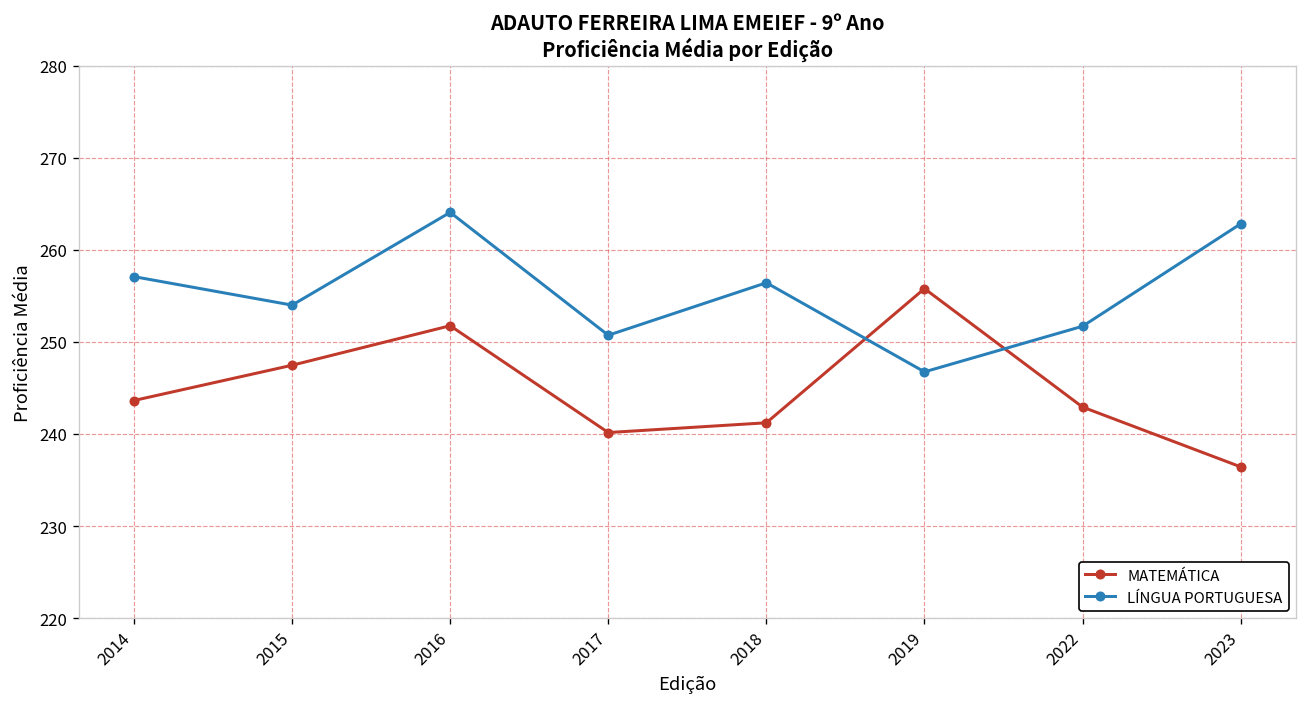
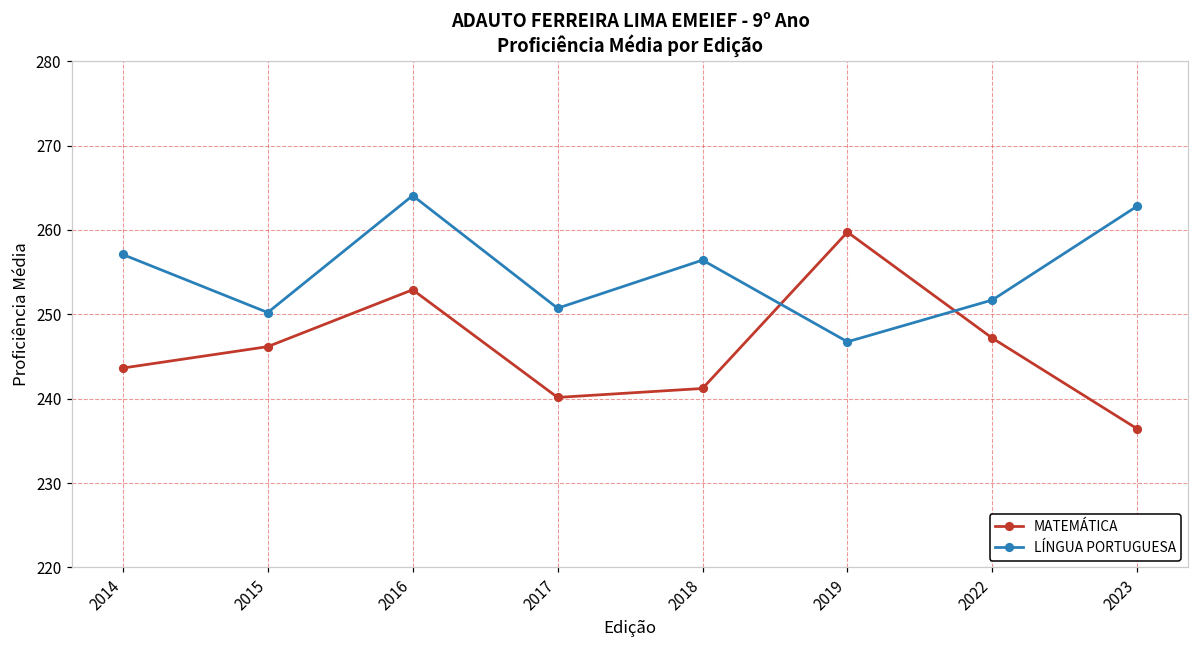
MATEMÁTICA, 2015: 247 -> 246
LÍNGUA PORTUGUESA, 2015: 254 -> 250
MATEMÁTICA, 2016: 252 -> 253
MATEMÁTICA, 2019: 256 -> 260
MATEMÁTICA, 2022: 243 -> 247
